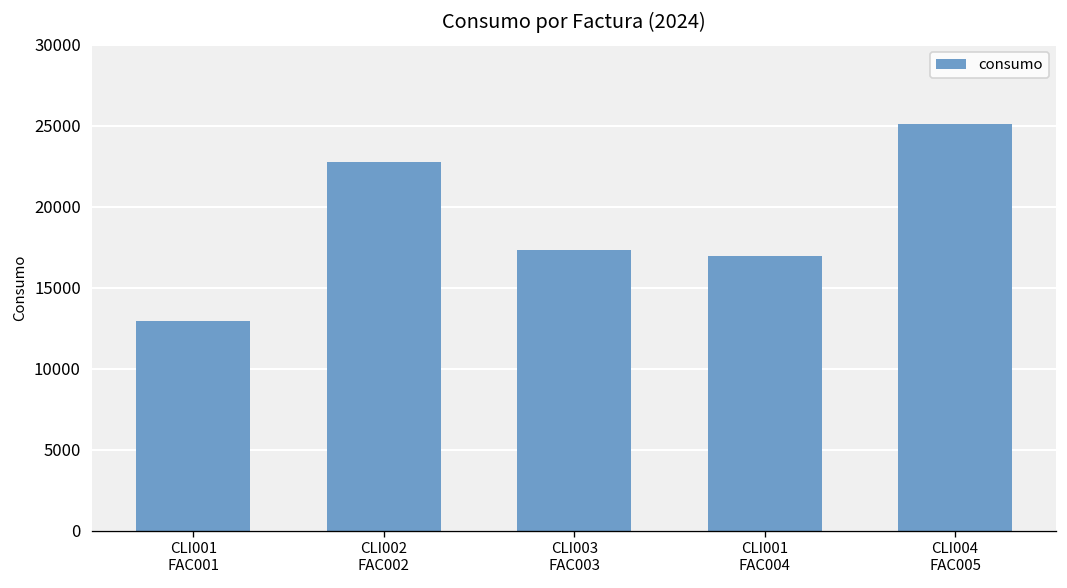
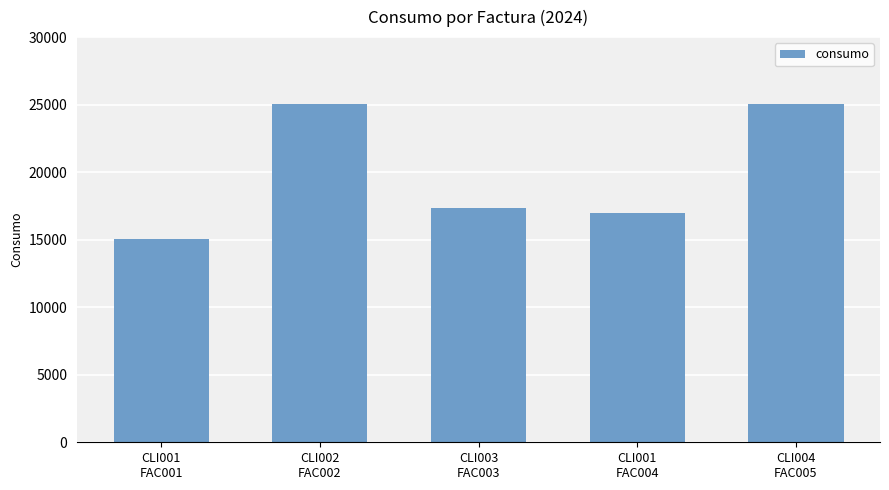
CLI001 FAC001: 12900 -> 15000
CLI002 FAC002: 22800 -> 25000
